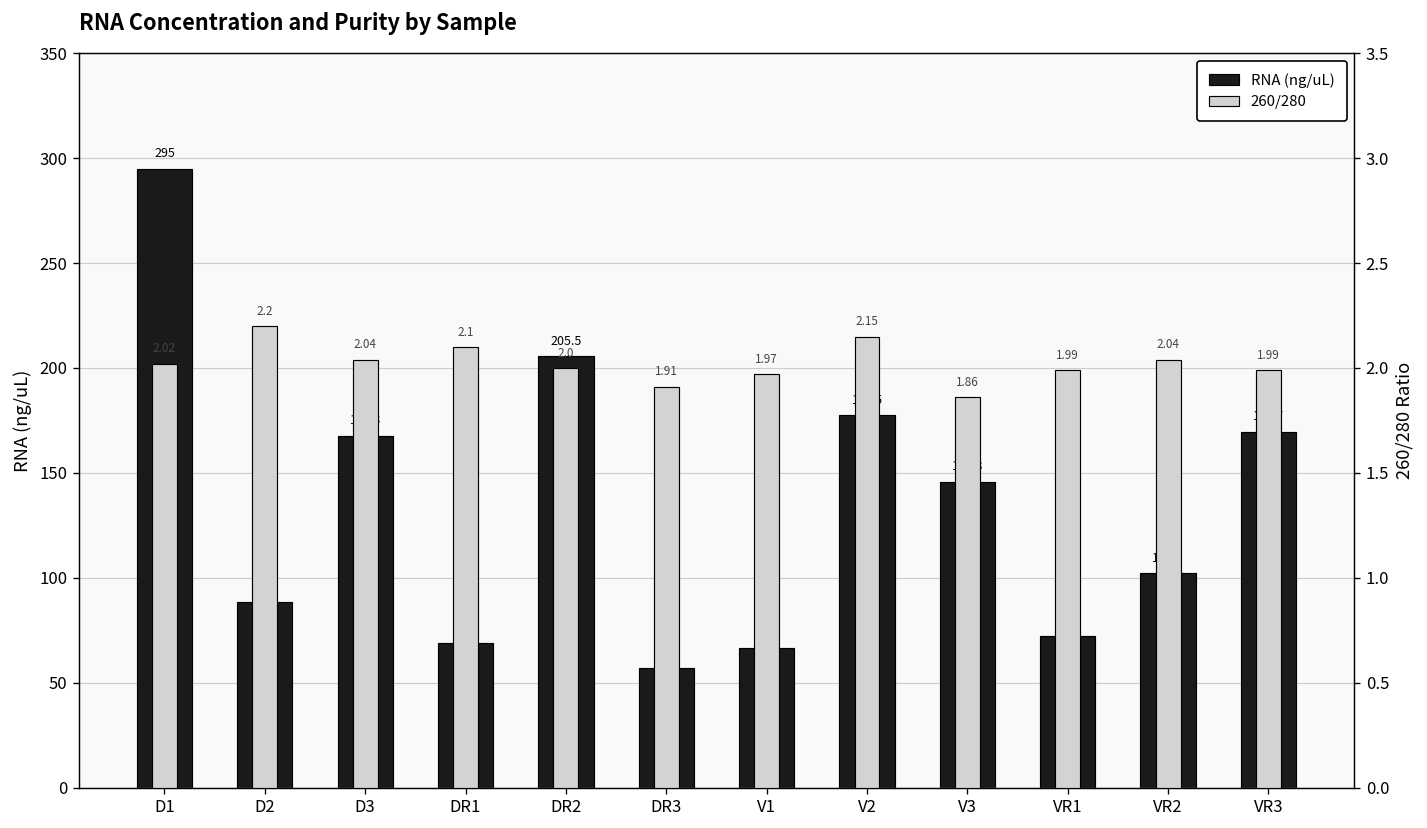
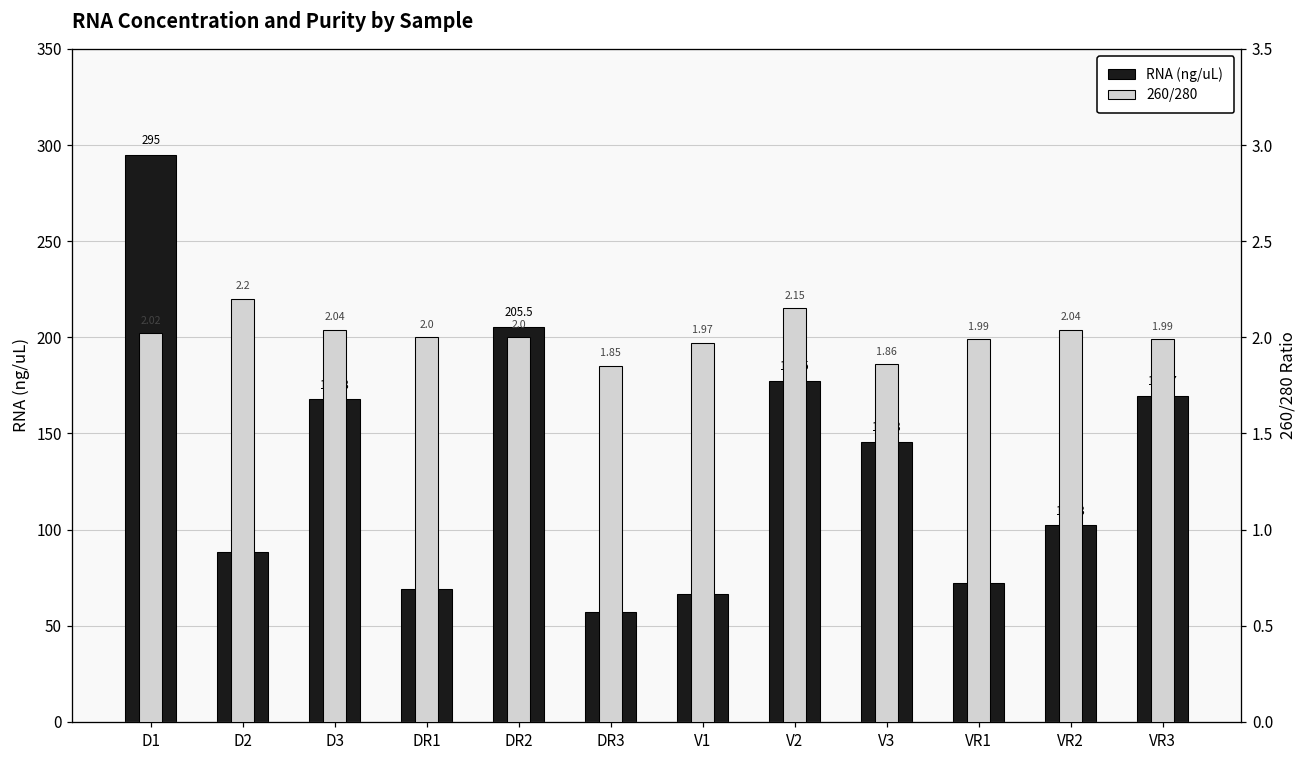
260/280, DR1: 2.1 -> 2.0
260/280, DR3: 1.91 -> 1.85
